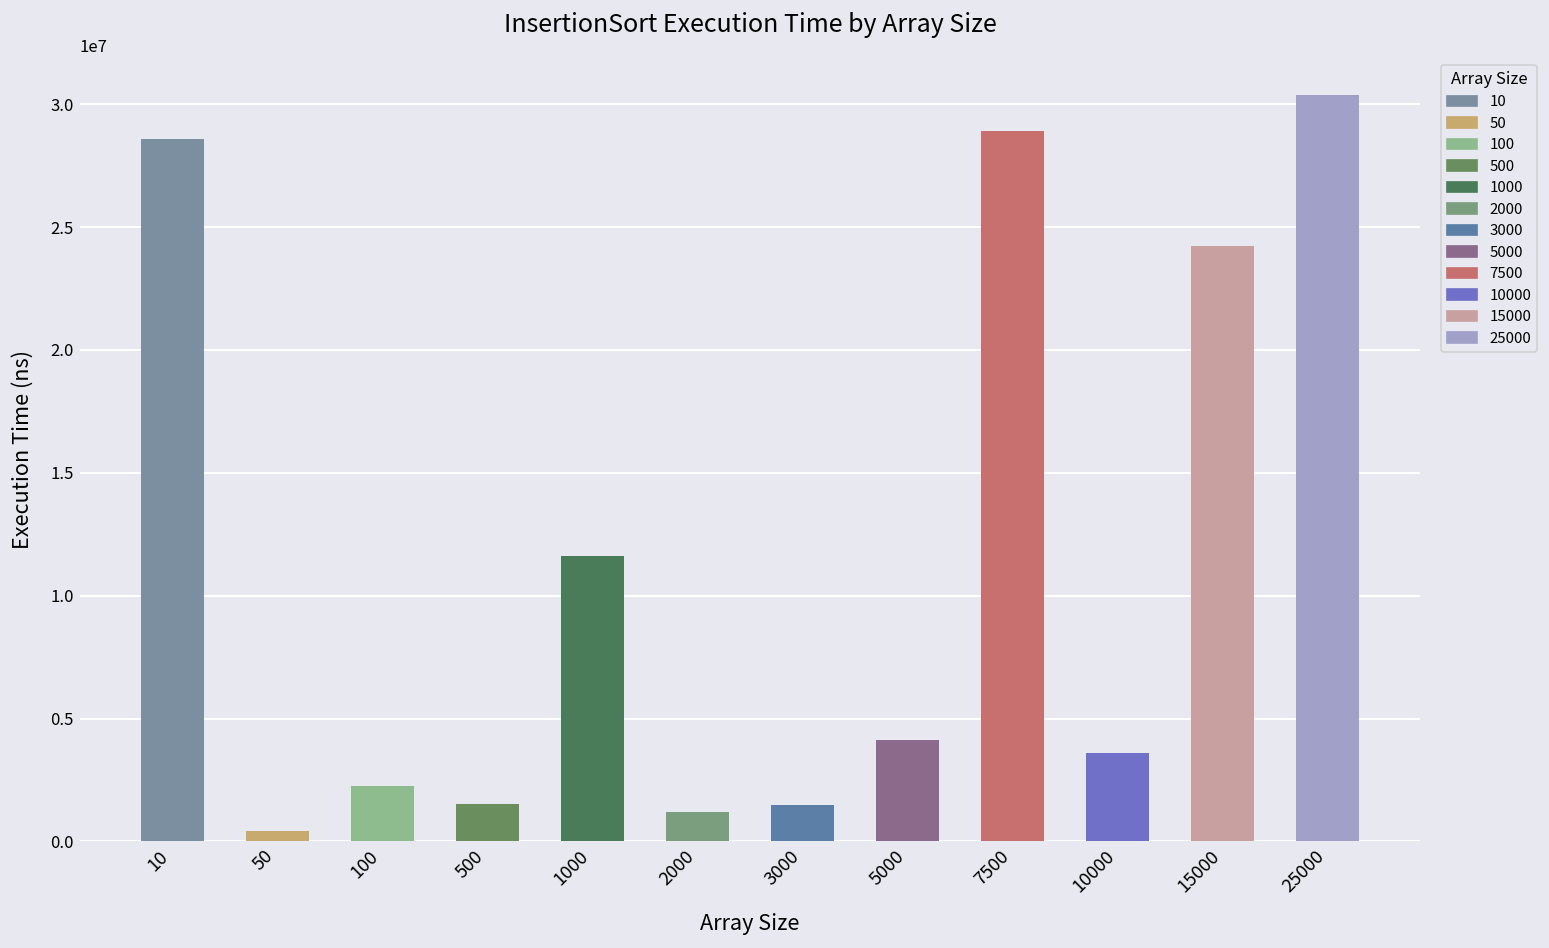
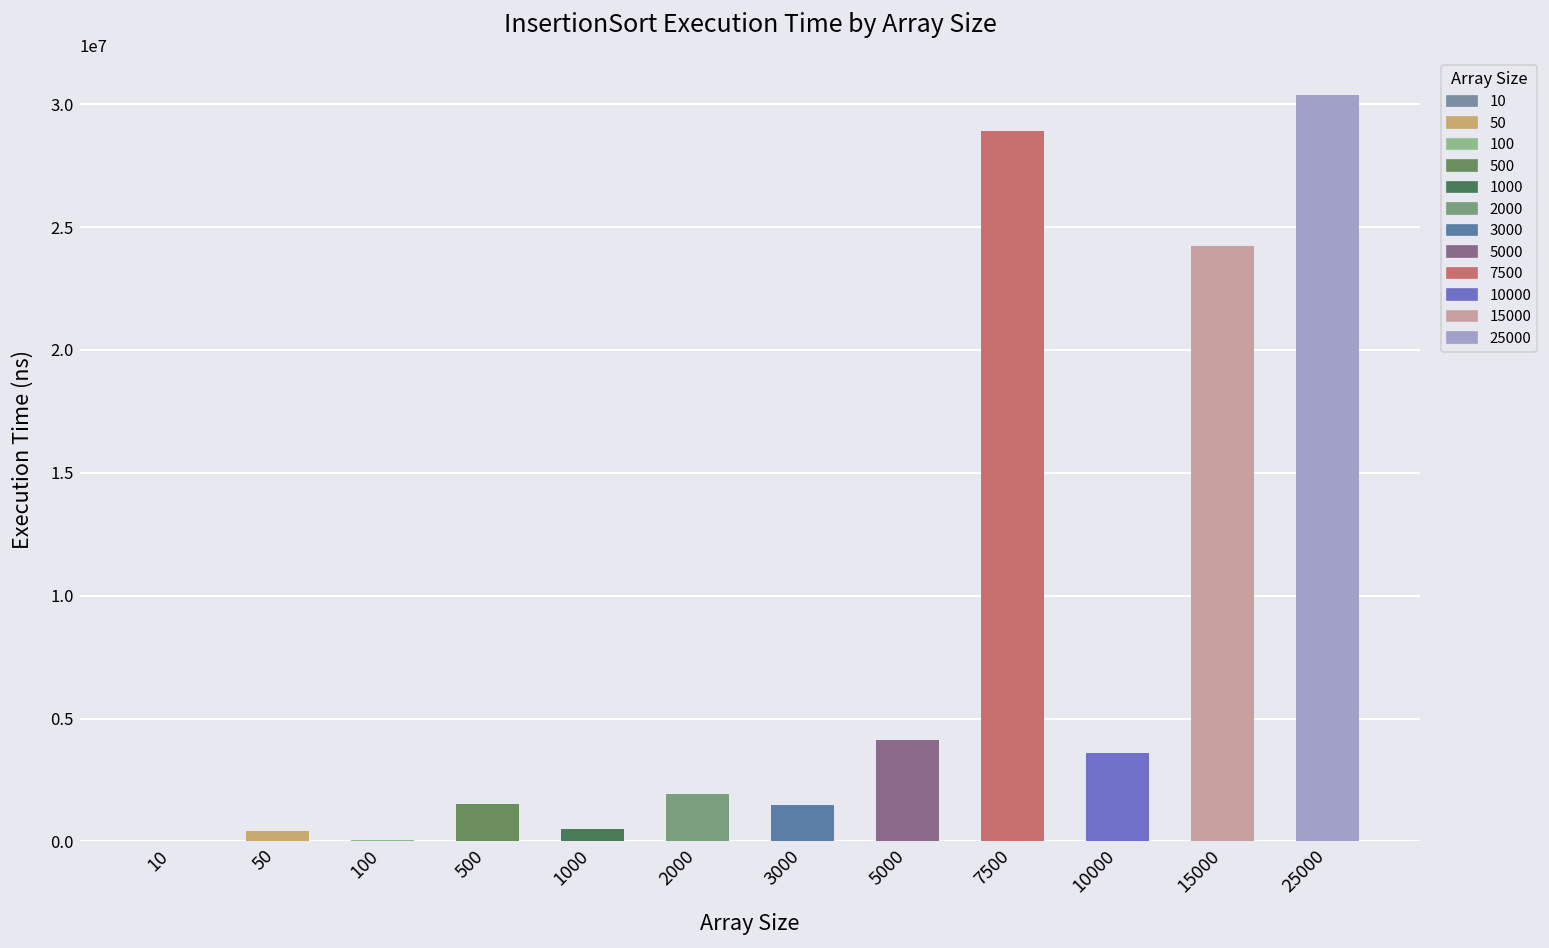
10: 28600000 -> 0
100: 2200000 -> 100000
1000: 11600000 -> 500000
2000: 1200000 -> 1900000
